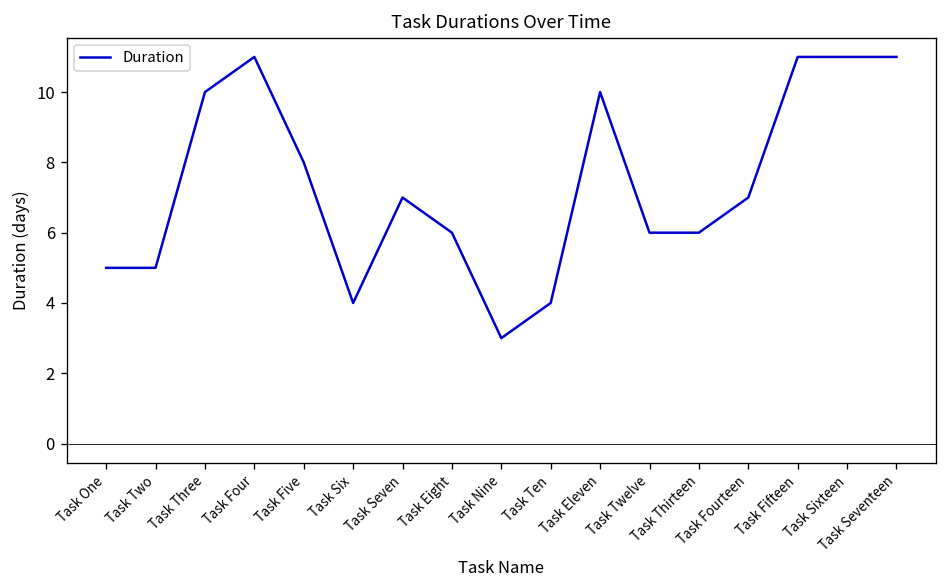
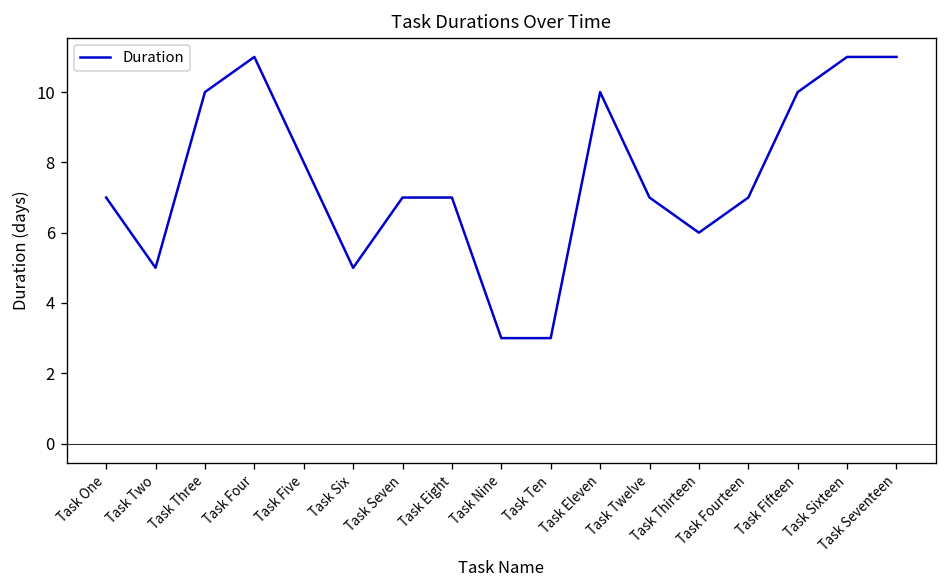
Task One: 5 -> 7
Task Six: 4 -> 5
Task Eight: 6 -> 7
Task Ten: 4 -> 3
Task Twelve: 6 -> 7
Task Fifteen: 11 -> 10
